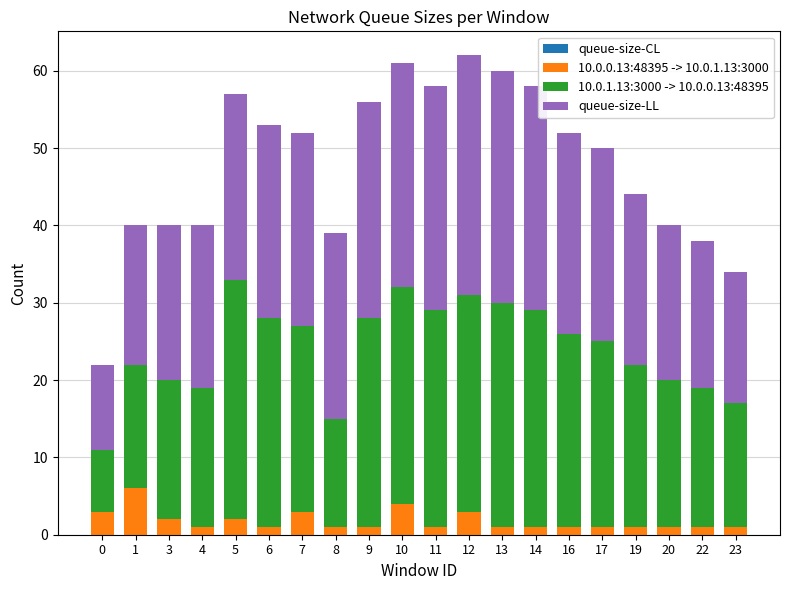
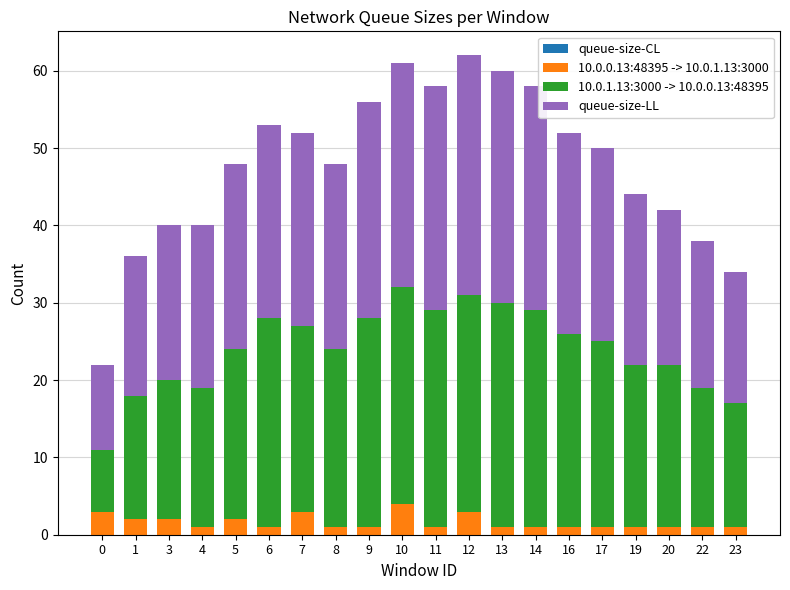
10.0.0.13:48395 -> 10.0.1.13:3000, 1: 6 -> 2
10.0.1.13:3000 -> 10.0.0.13:48395, 5: 31 -> 22
10.0.1.13:3000 -> 10.0.0.13:48395, 8: 14 -> 23
10.0.1.13:3000 -> 10.0.0.13:48395, 20: 19 -> 21
